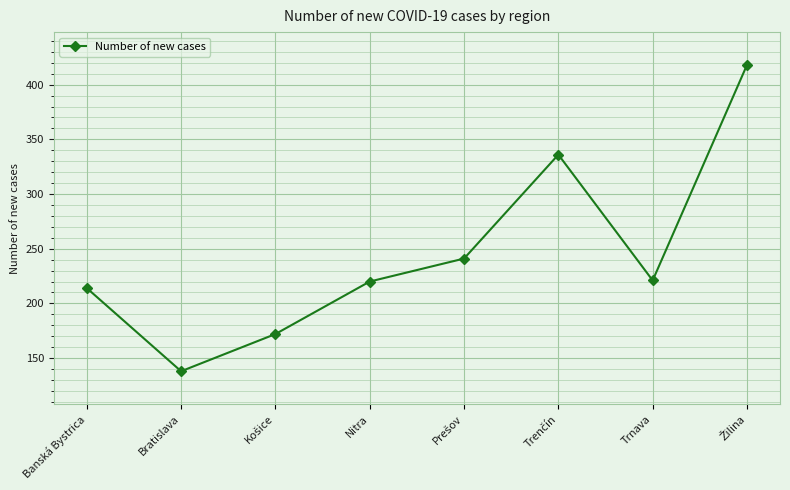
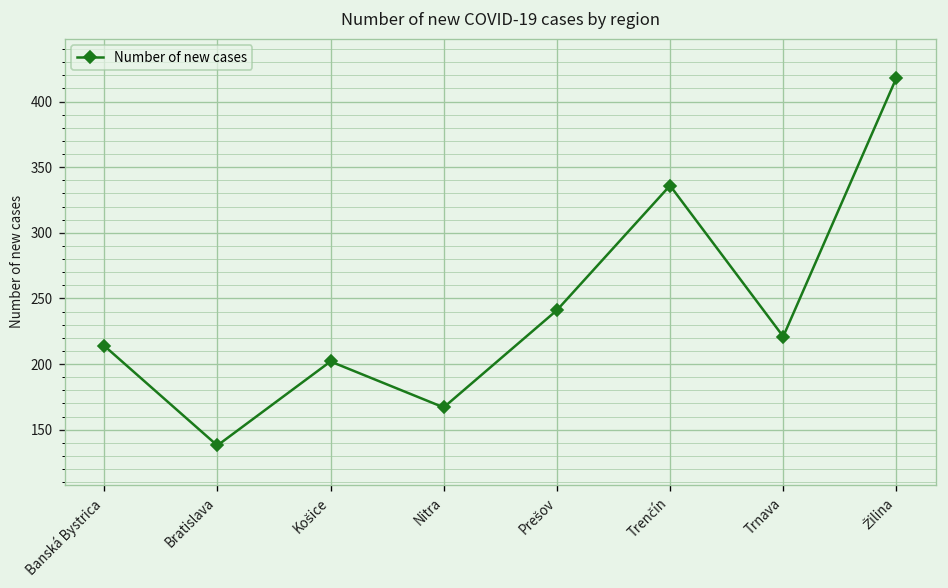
Košice: 172 -> 202
Nitra: 220 -> 167
